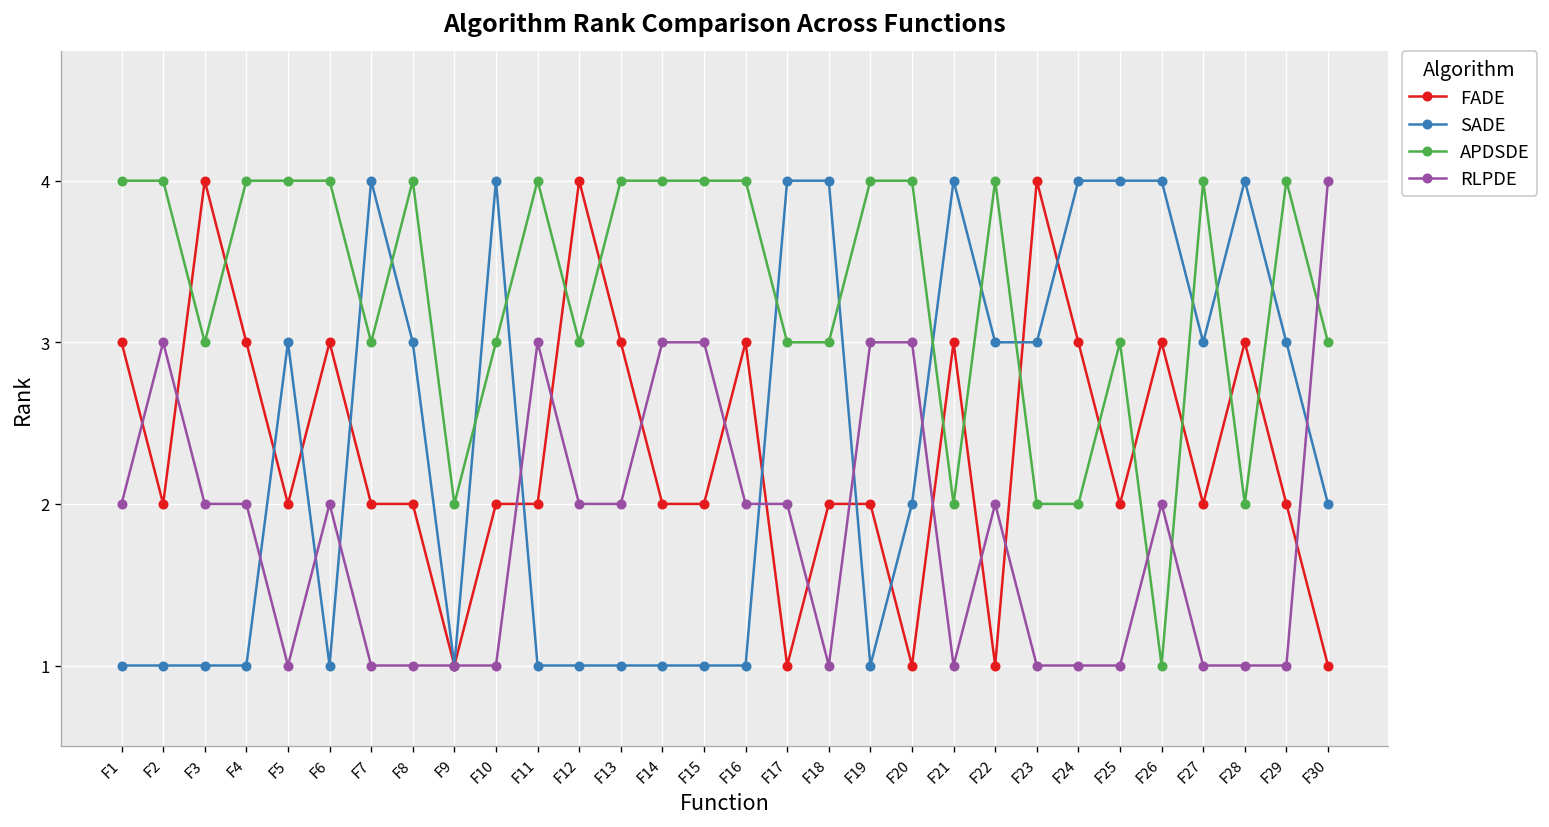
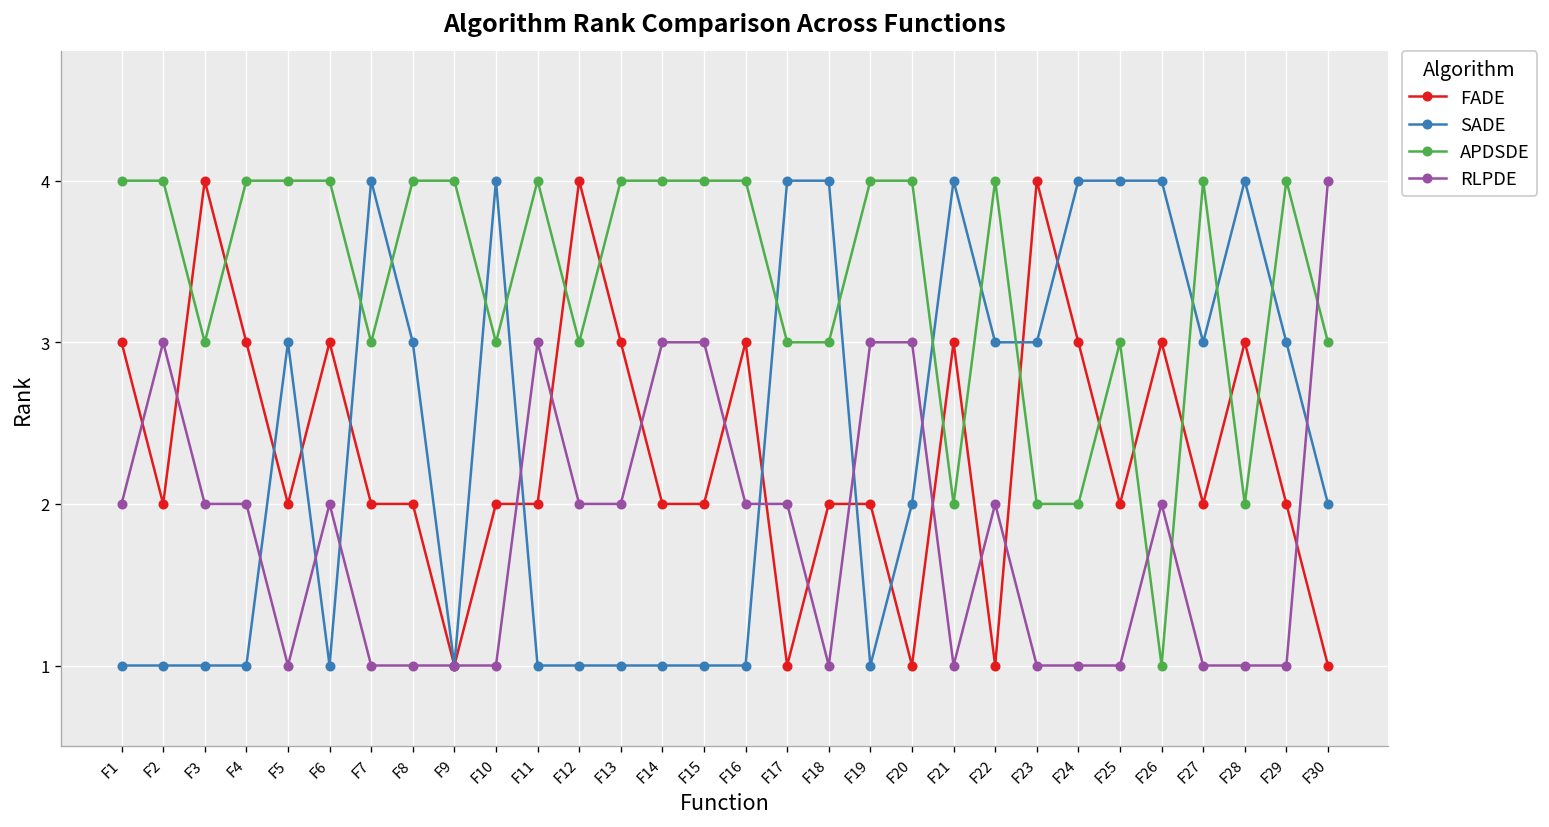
APDSDE, F9: 2 -> 4
